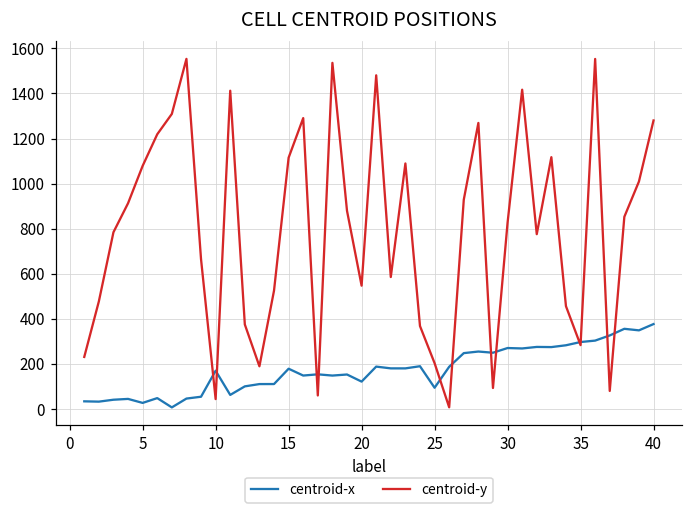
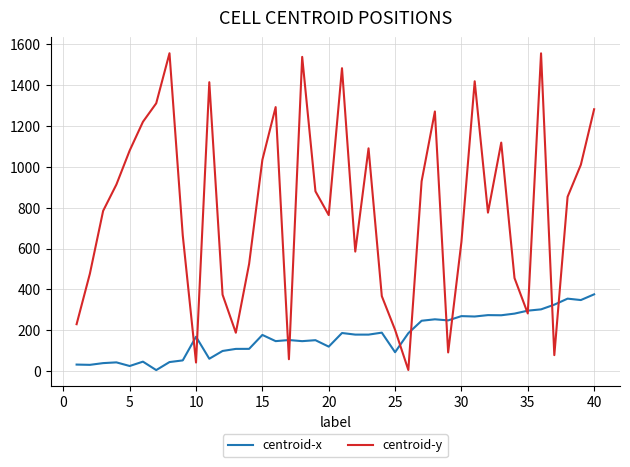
centroid-y, 15: 1110 -> 1030
centroid-y, 20: 550 -> 760
centroid-y, 30: 830 -> 630
